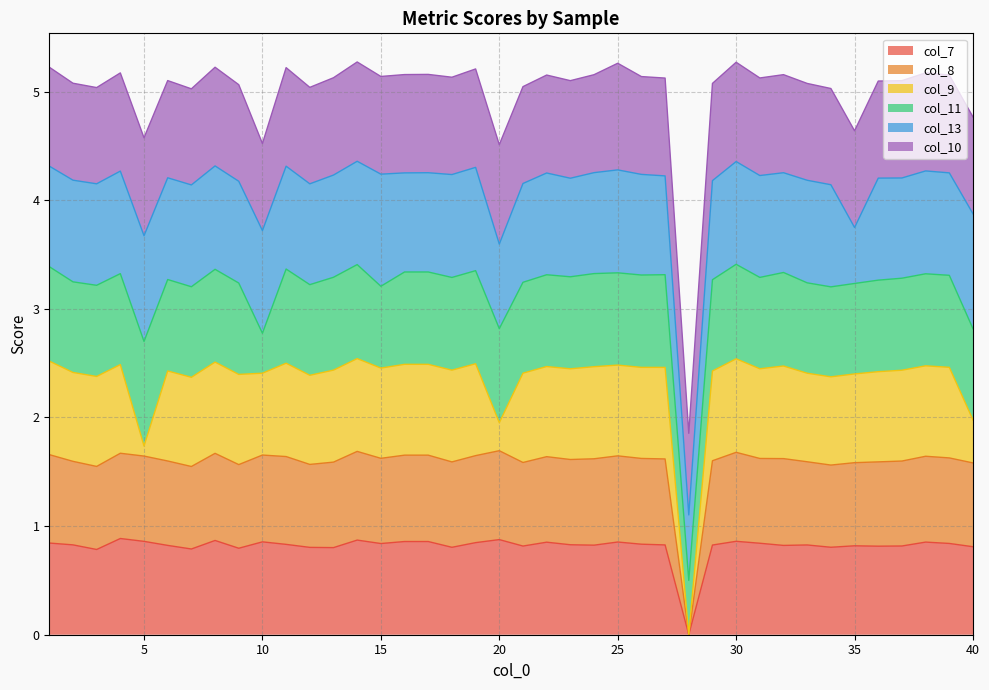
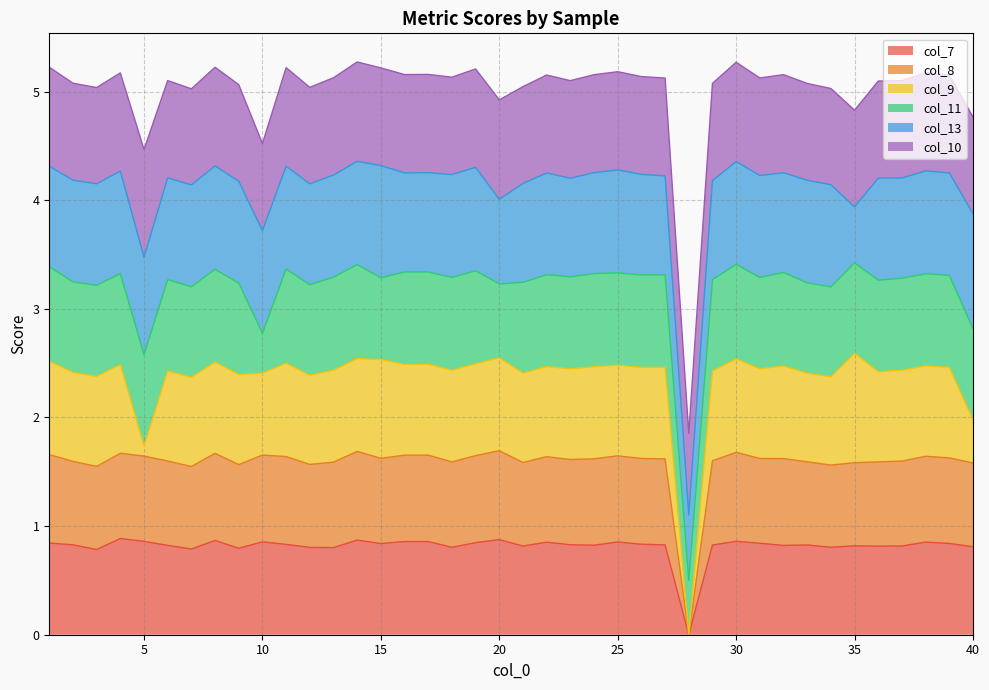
col_11, 5: 0.96 -> 0.84
col_13, 5: 0.97 -> 0.90
col_10, 5: 0.90 -> 0.99
col_9, 15: 0.83 -> 0.91
col_9, 20: 0.26 -> 0.85
col_11, 20: 0.87 -> 0.68
col_10, 25: 0.98 -> 0.90
col_9, 35: 0.82 -> 1.01
